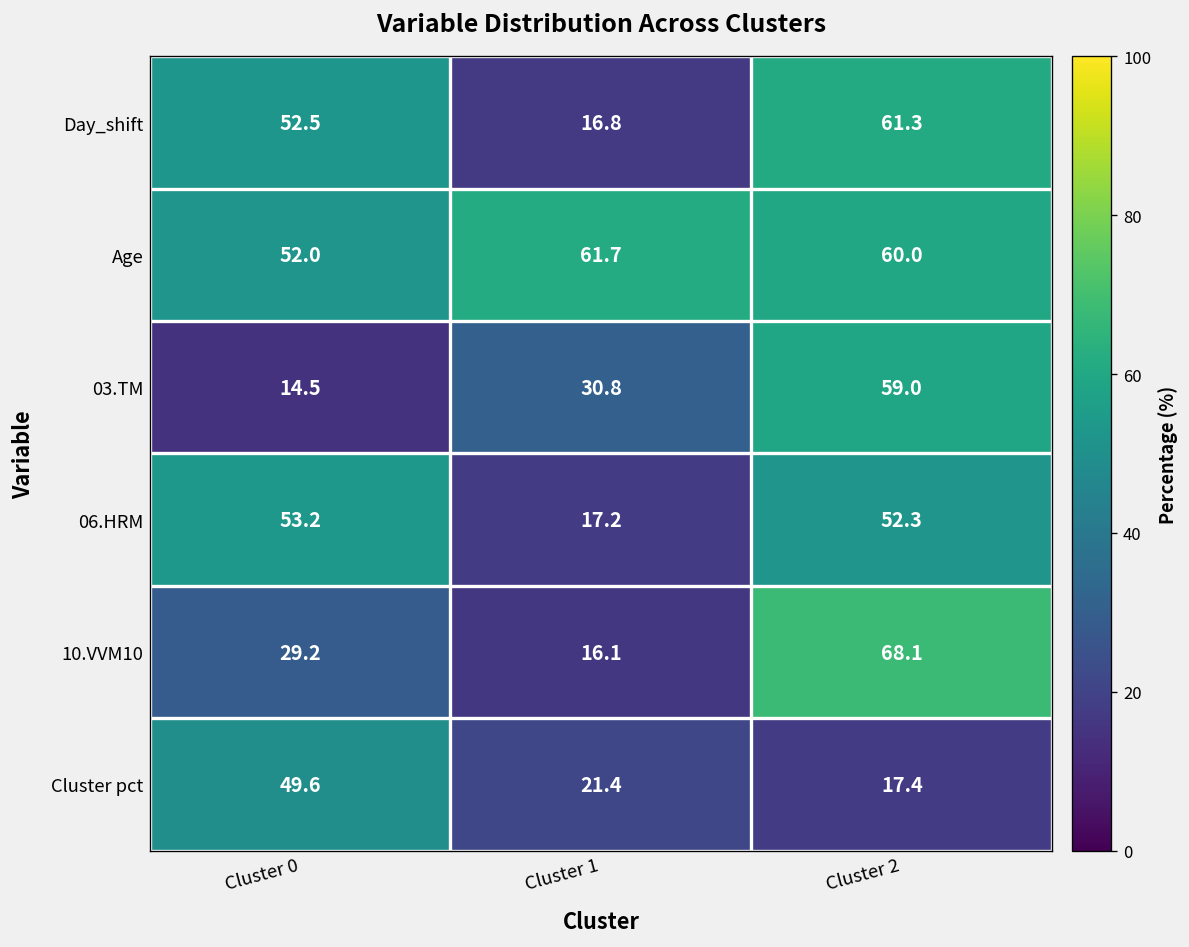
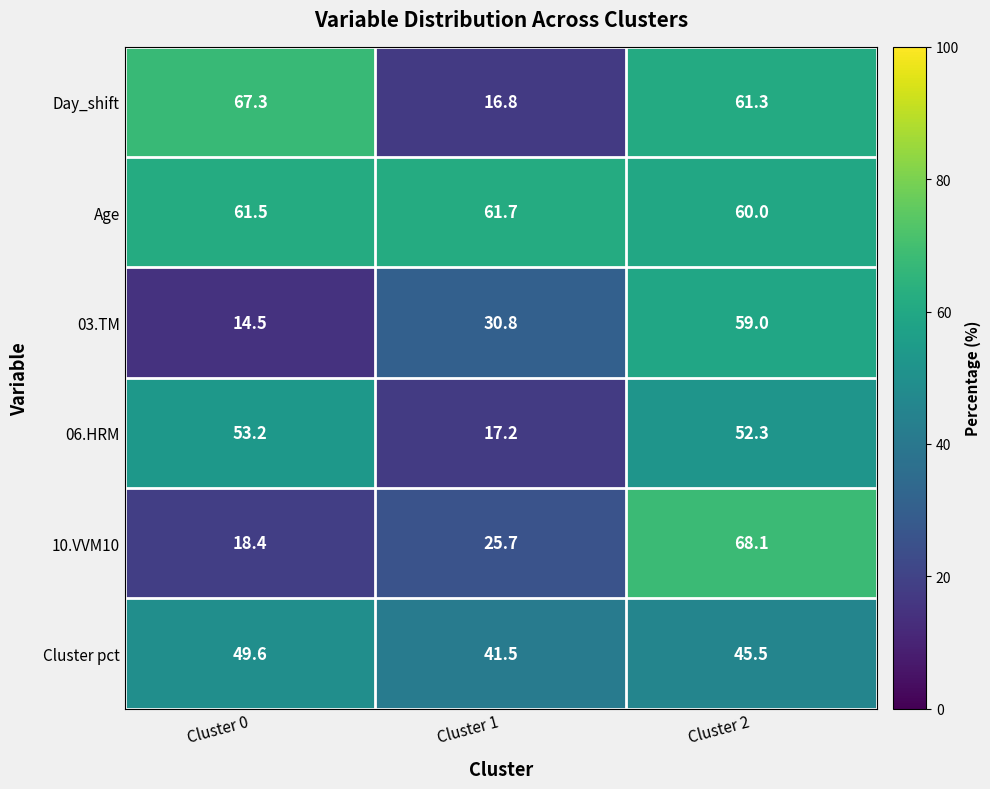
Day_shift, Cluster 0: 52.5 -> 67.3
Age, Cluster 0: 52.0 -> 61.5
10.VVM10, Cluster 0: 29.2 -> 18.4
10.VVM10, Cluster 1: 16.1 -> 25.7
Cluster pct, Cluster 1: 21.4 -> 41.5
Cluster pct, Cluster 2: 17.4 -> 45.5
